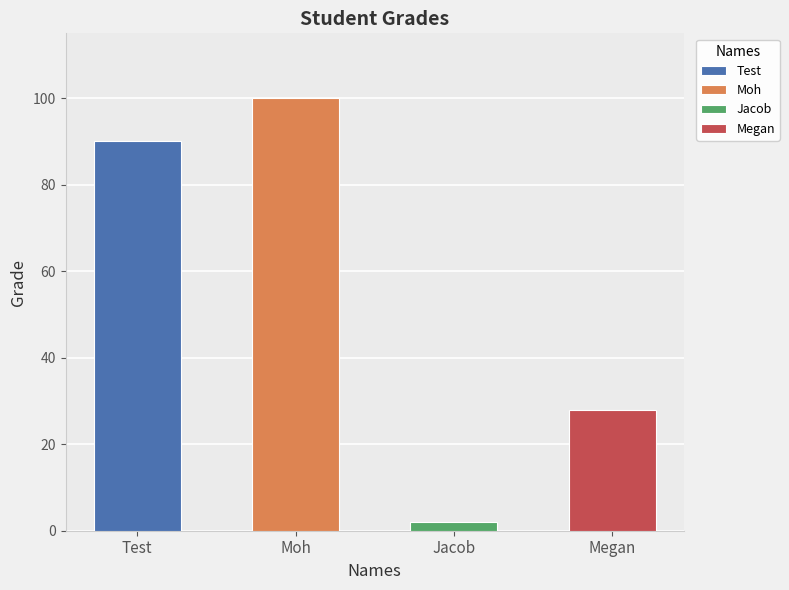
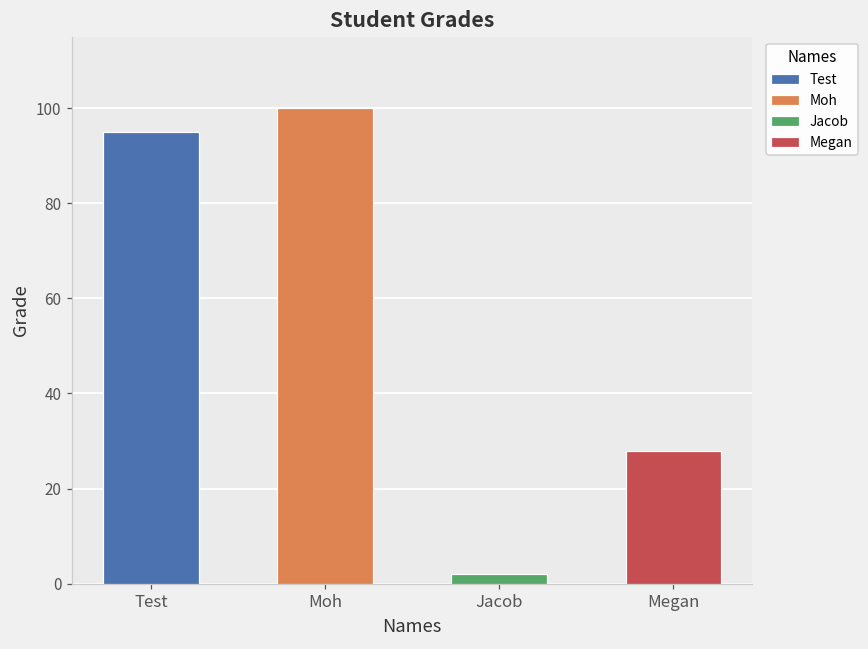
Test: 90 -> 95
